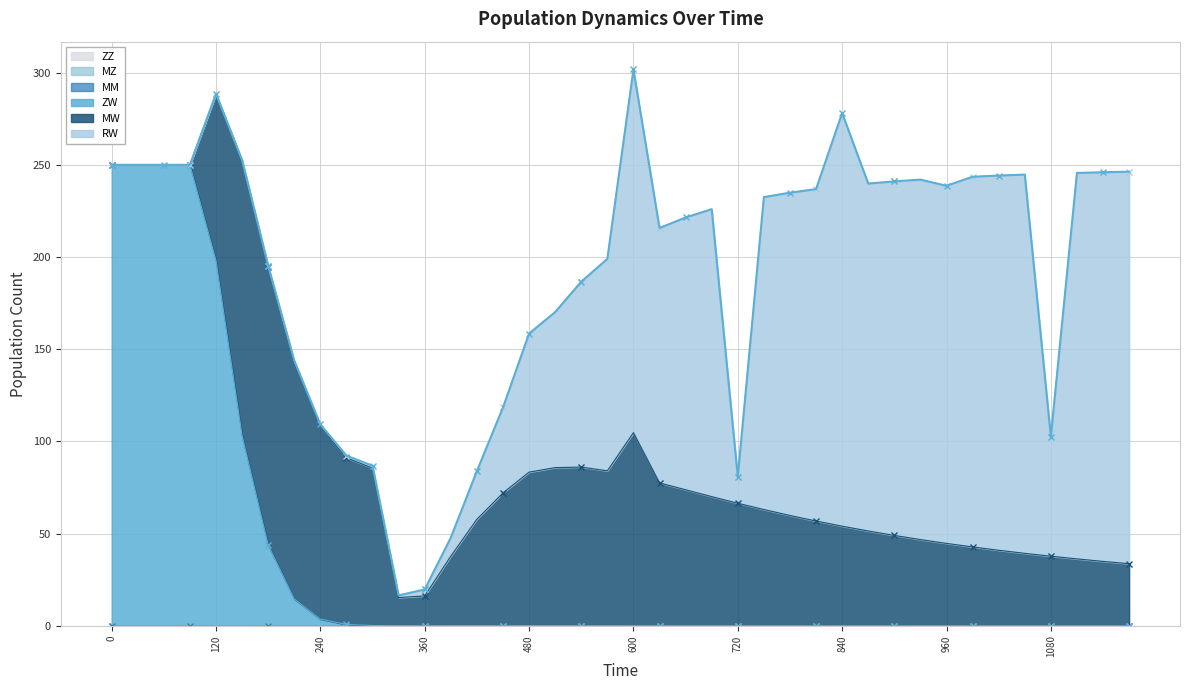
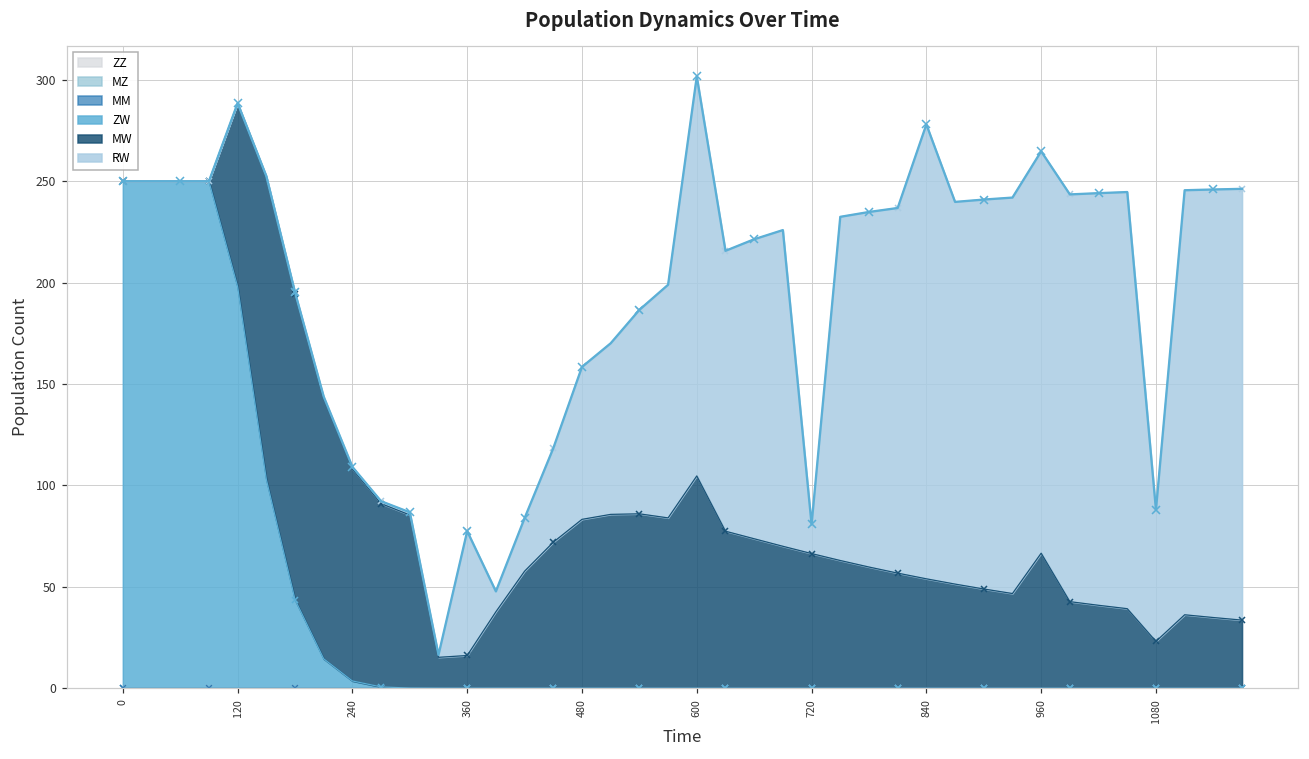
RW, 360: 4 -> 61
MW, 960: 45 -> 67
RW, 960: 194 -> 198
MW, 1080: 38 -> 23
